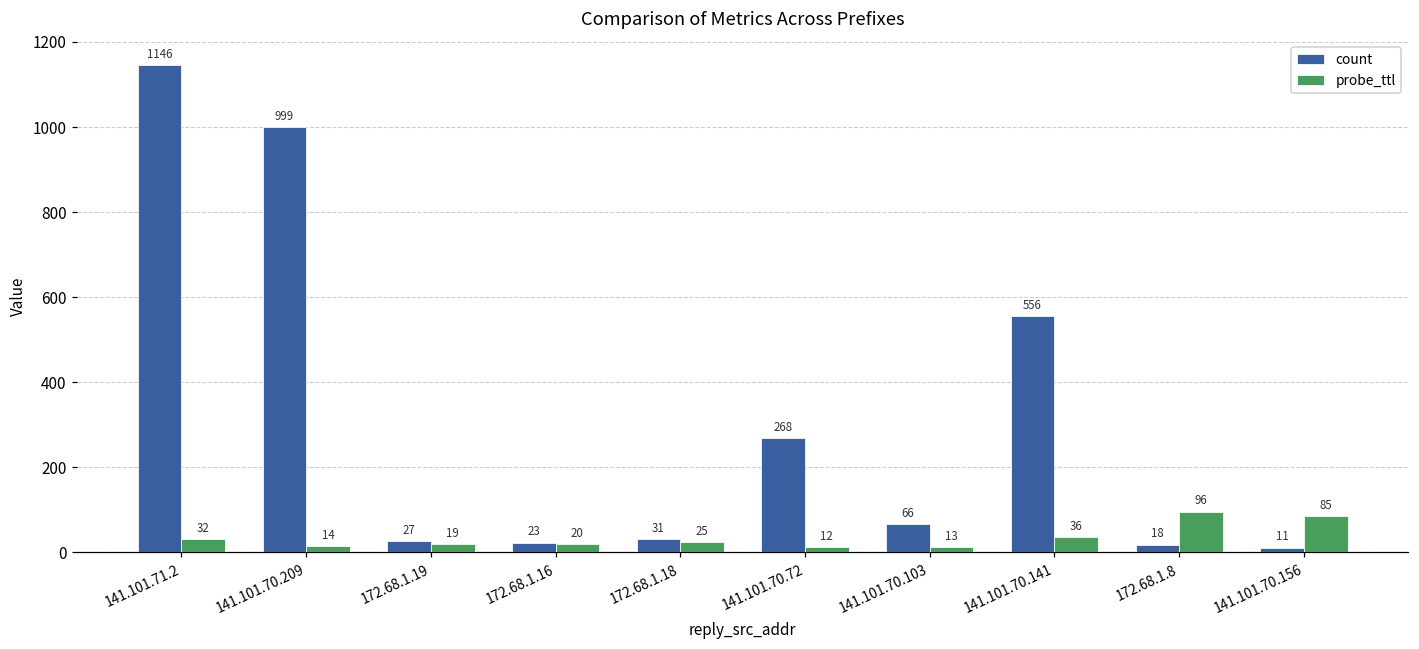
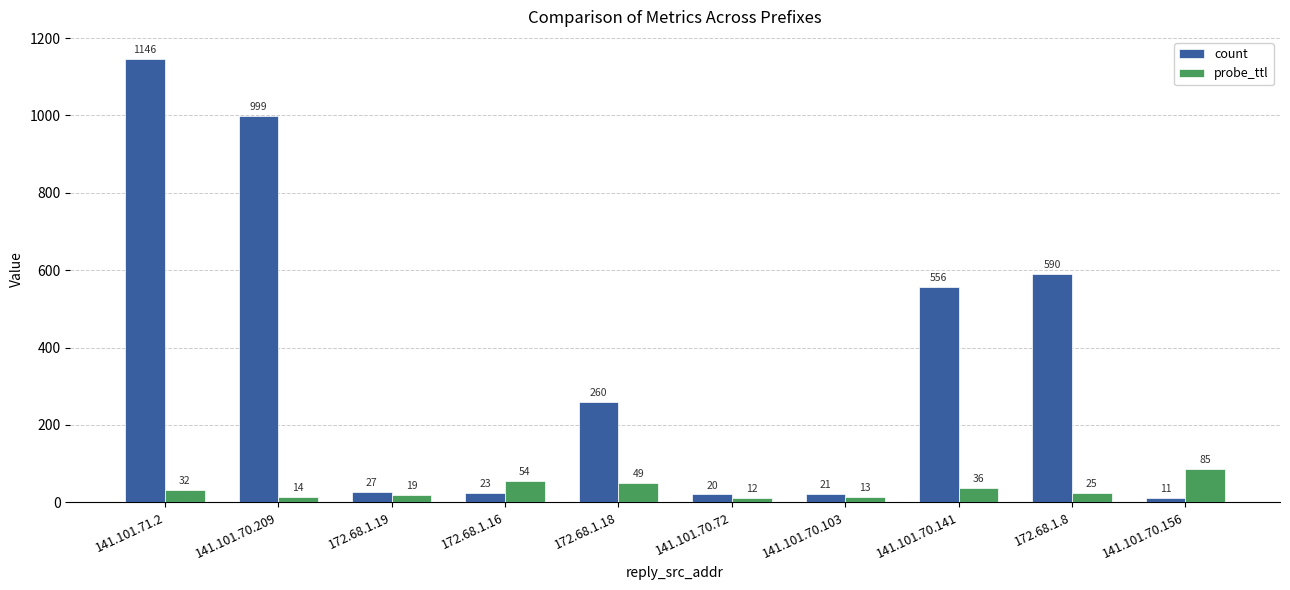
probe_ttl, 172.68.1.16: 20 -> 54
count, 172.68.1.18: 31 -> 260
probe_ttl, 172.68.1.18: 25 -> 49
count, 141.101.70.72: 268 -> 20
count, 141.101.70.103: 66 -> 21
count, 172.68.1.8: 18 -> 590
probe_ttl, 172.68.1.8: 96 -> 25
